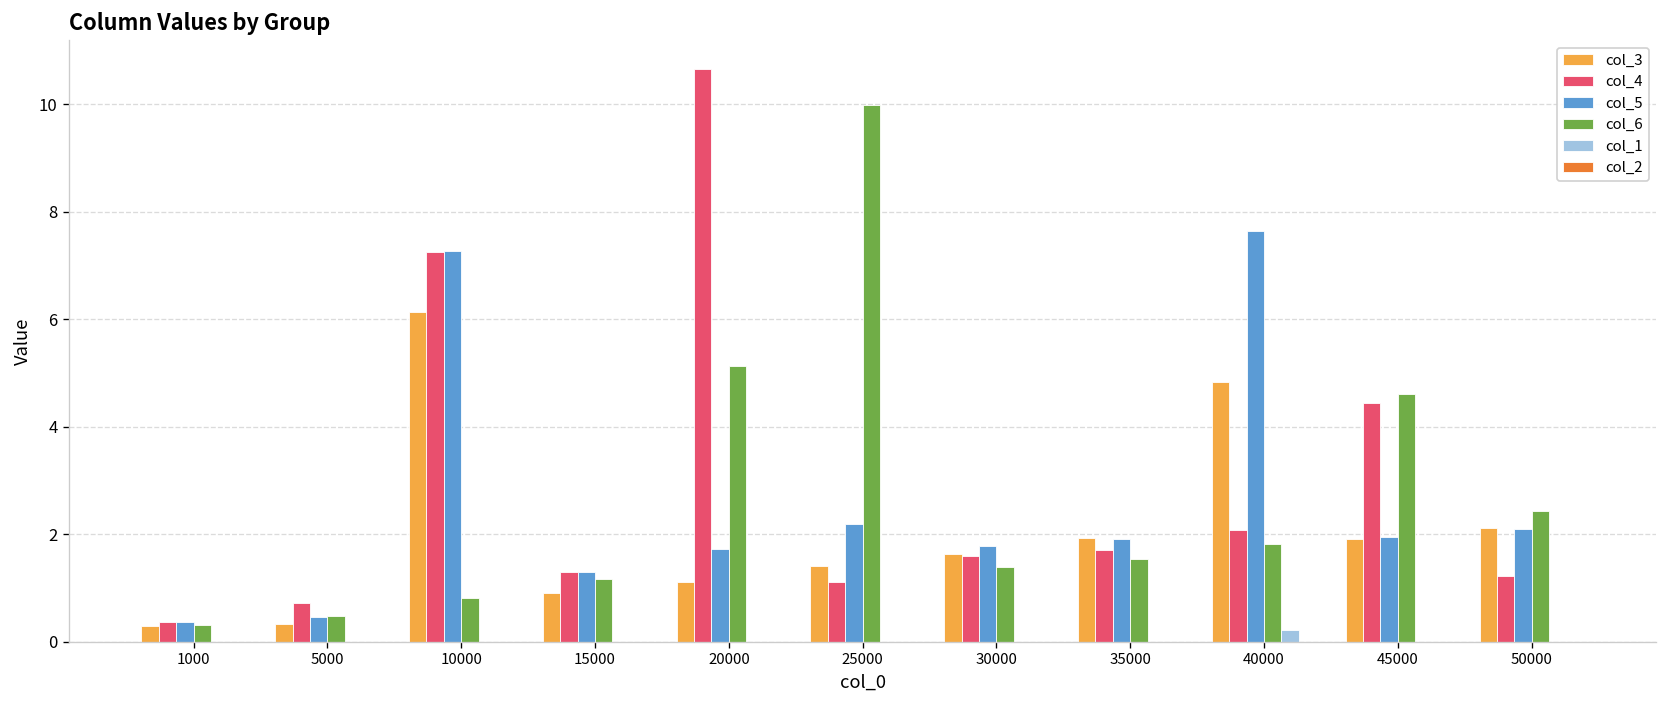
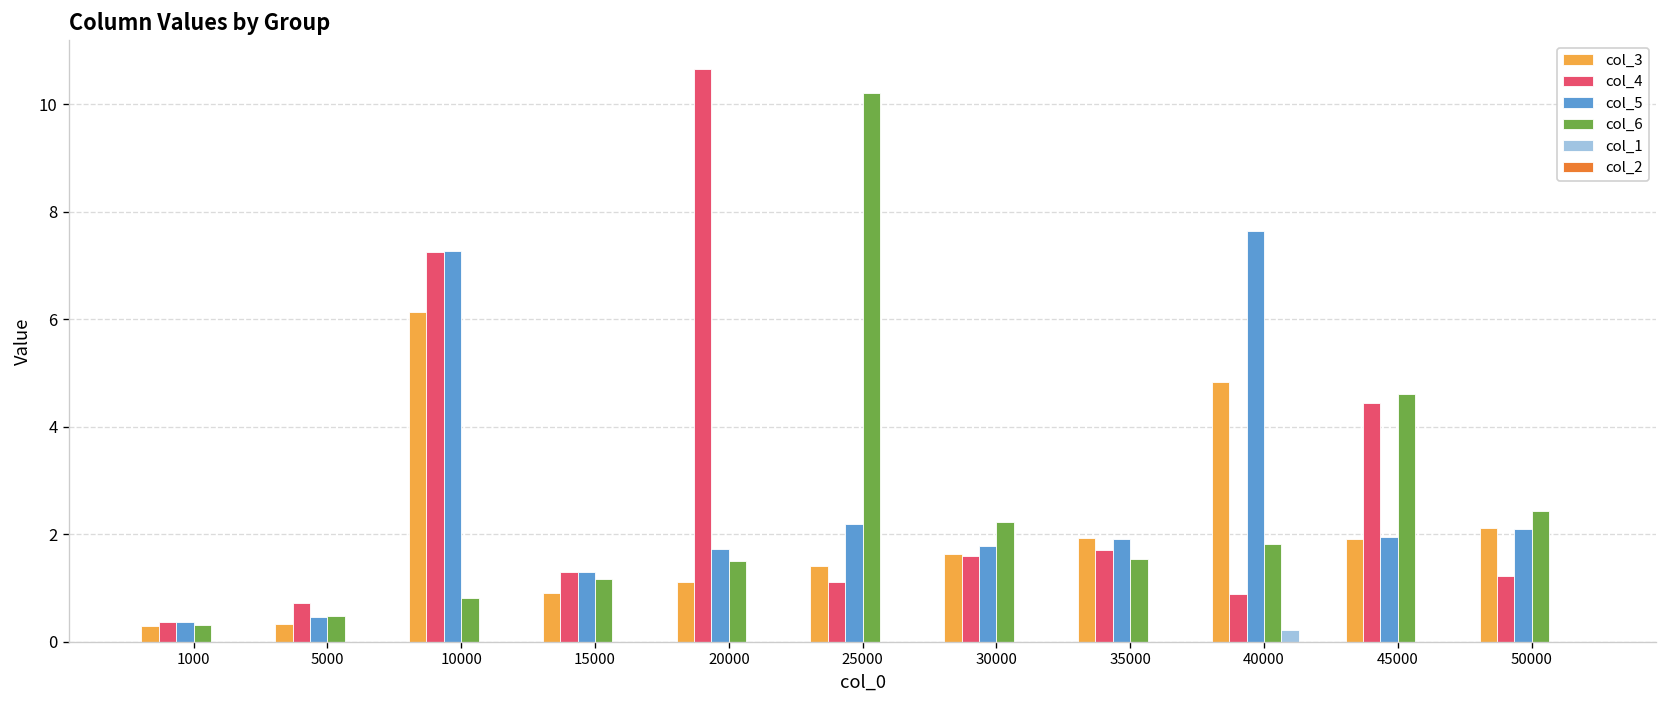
col_6, 20000: 5.1 -> 1.5
col_6, 25000: 10.0 -> 10.2
col_6, 30000: 1.4 -> 2.2
col_4, 40000: 2.1 -> 0.9
